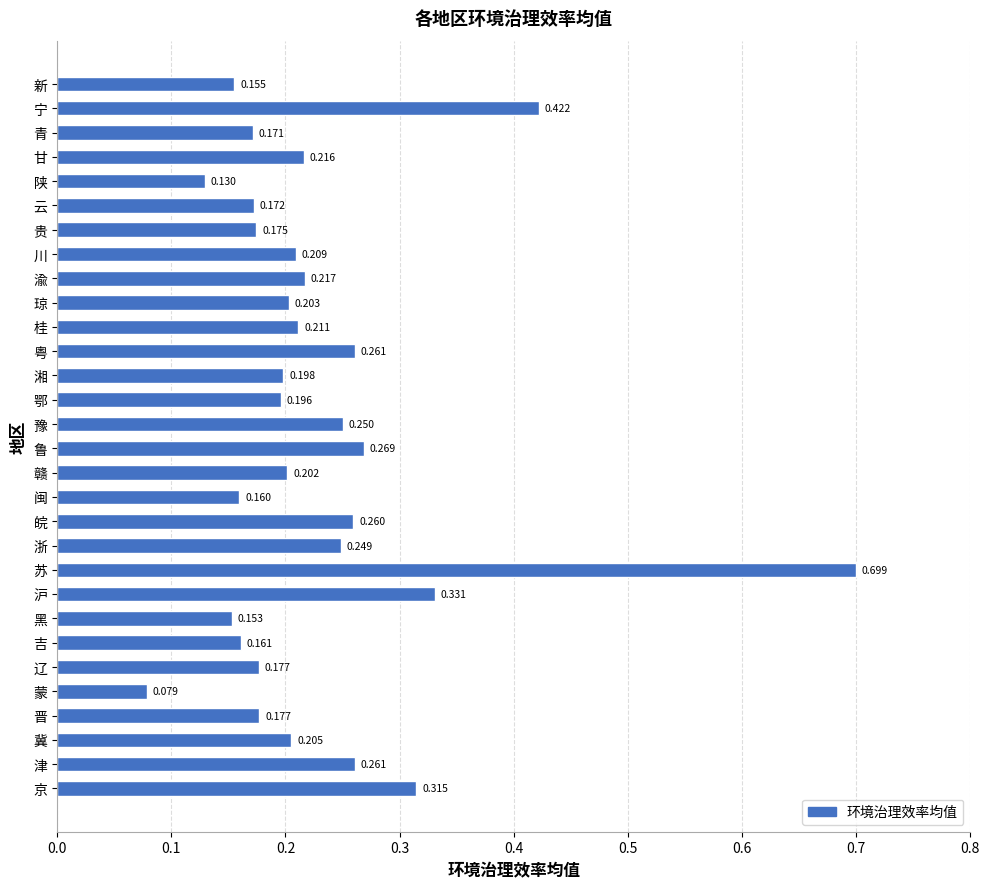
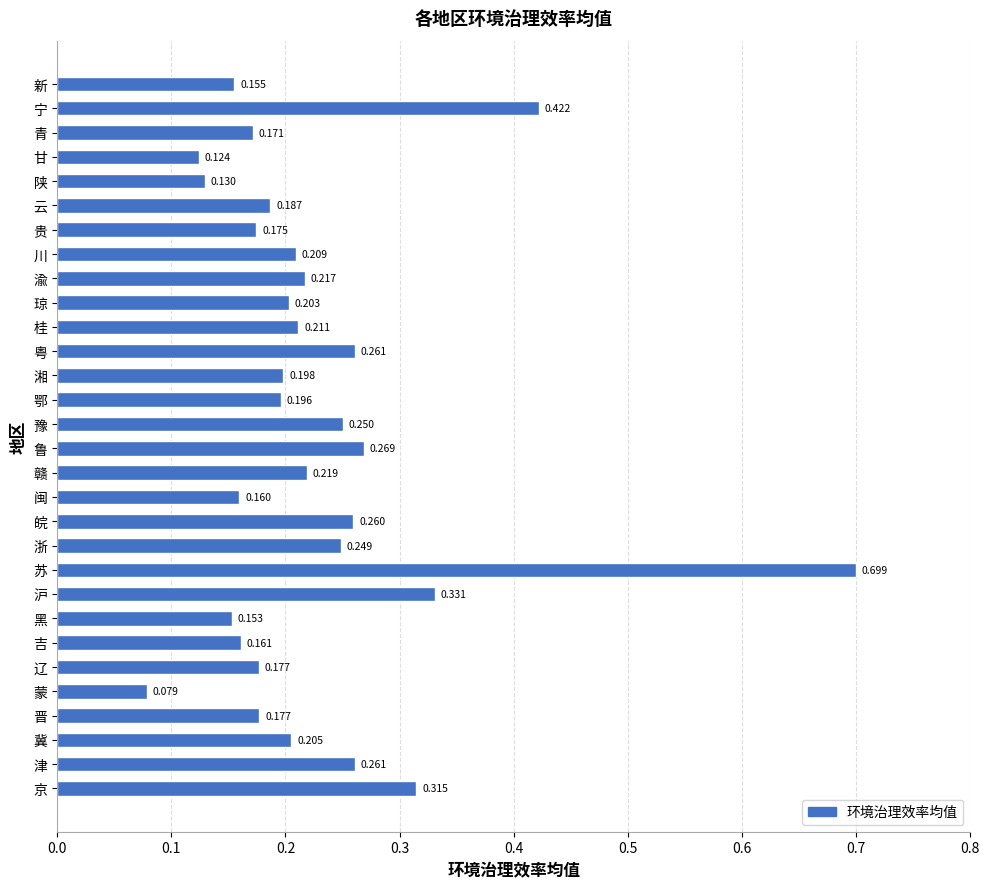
甘: 0.216 -> 0.124
云: 0.172 -> 0.187
赣: 0.202 -> 0.219
